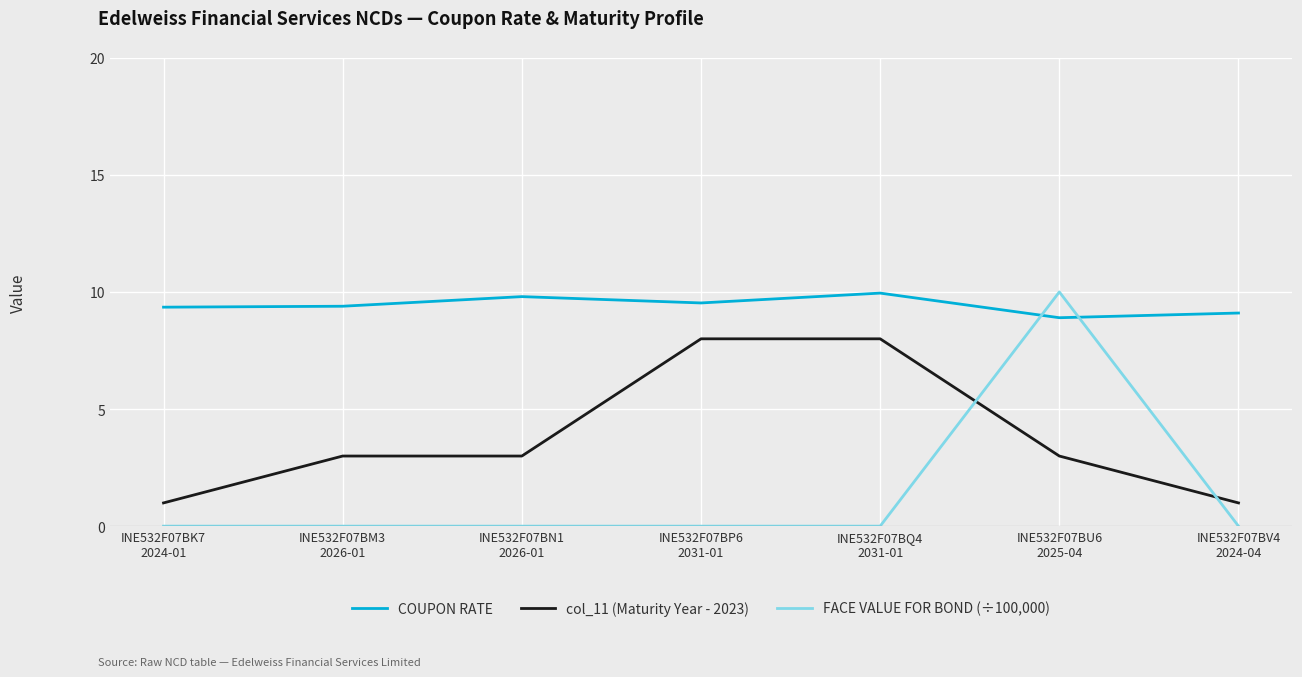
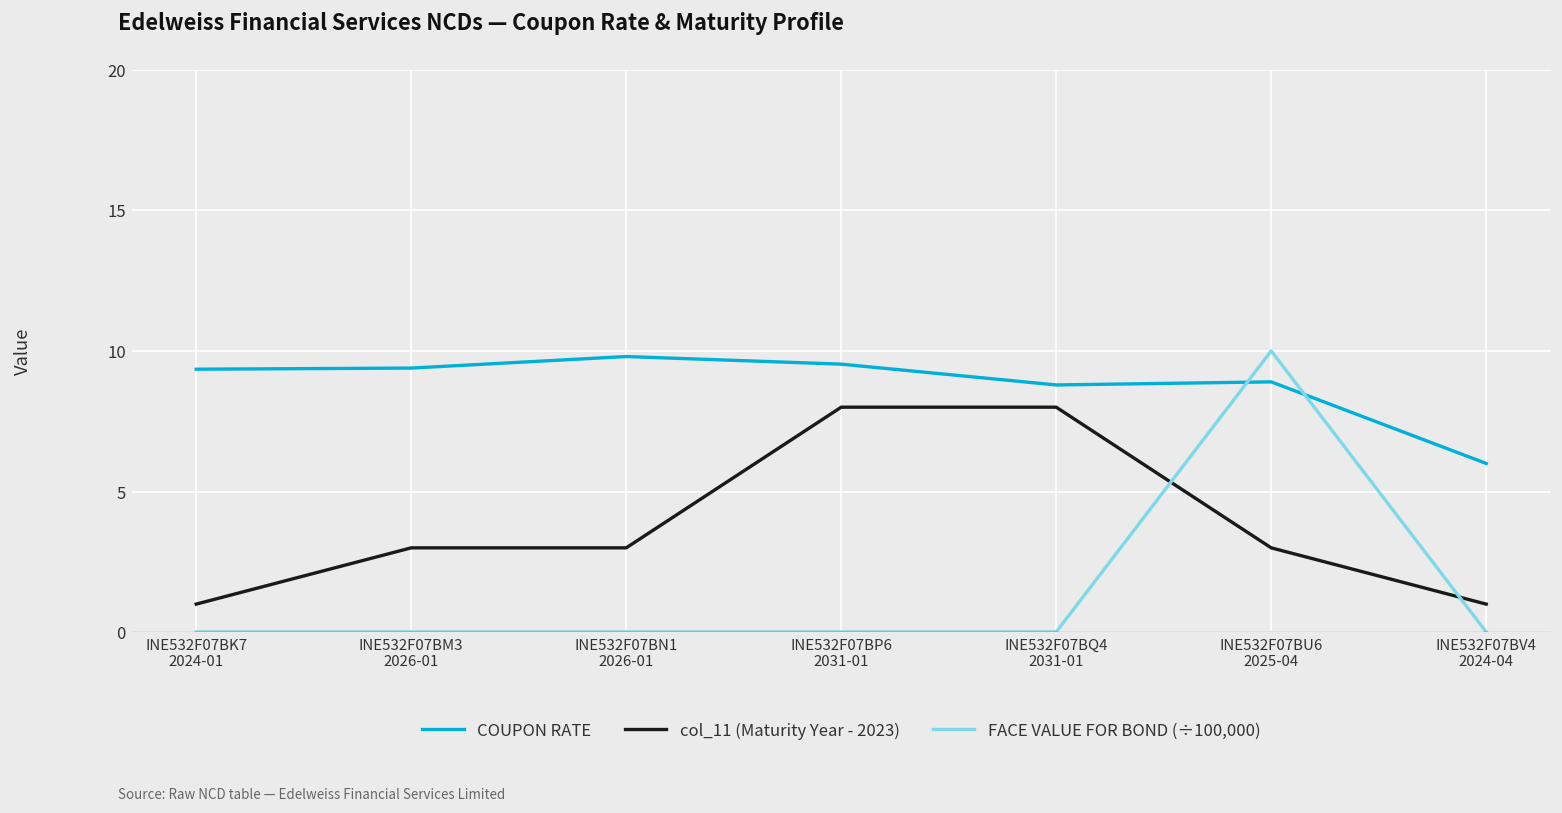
COUPON RATE, INE532F07BQ4 2031-01: 10.0 -> 8.8
COUPON RATE, INE532F07BV4 2024-04: 9.1 -> 6.0
